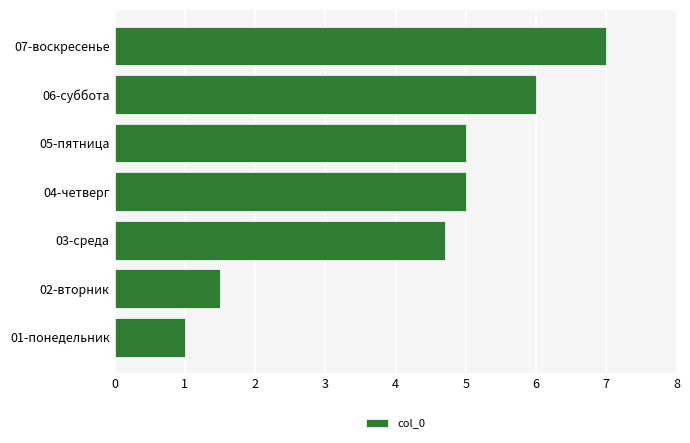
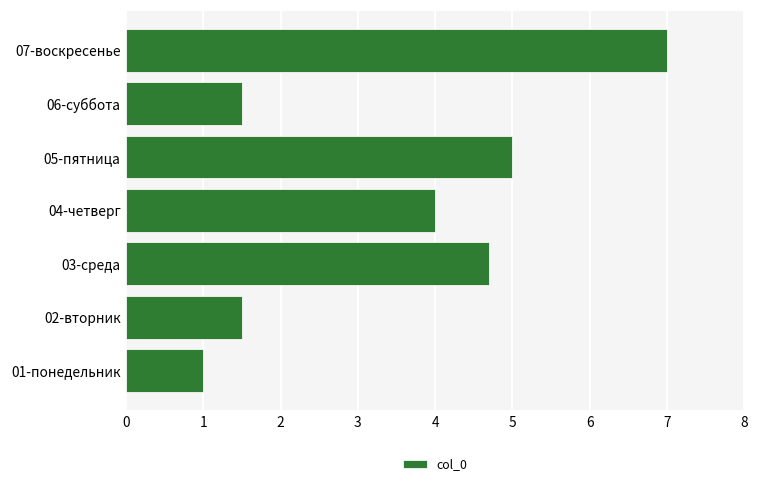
06-суббота: 6.0 -> 1.5
04-четверг: 5 -> 4
